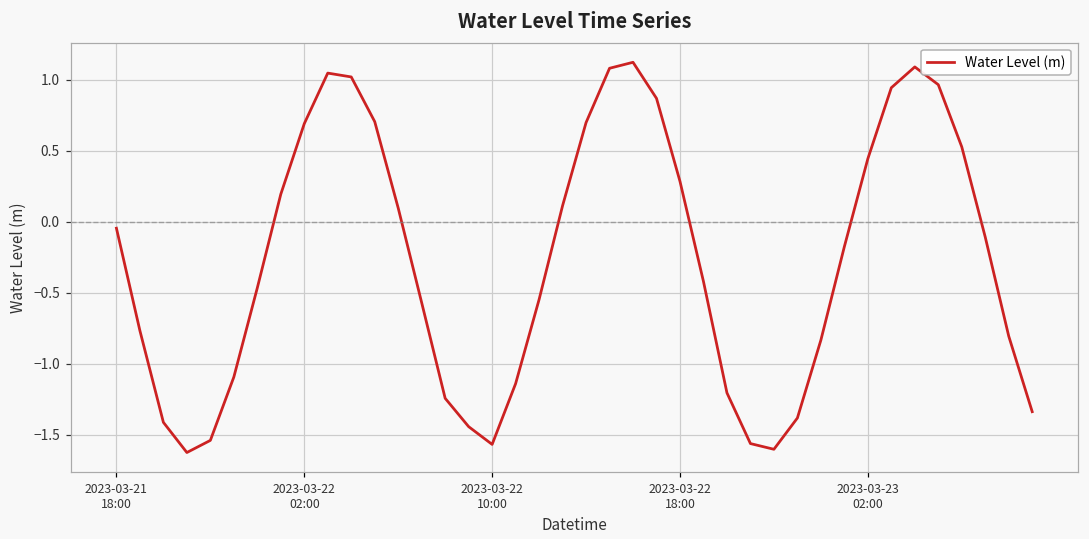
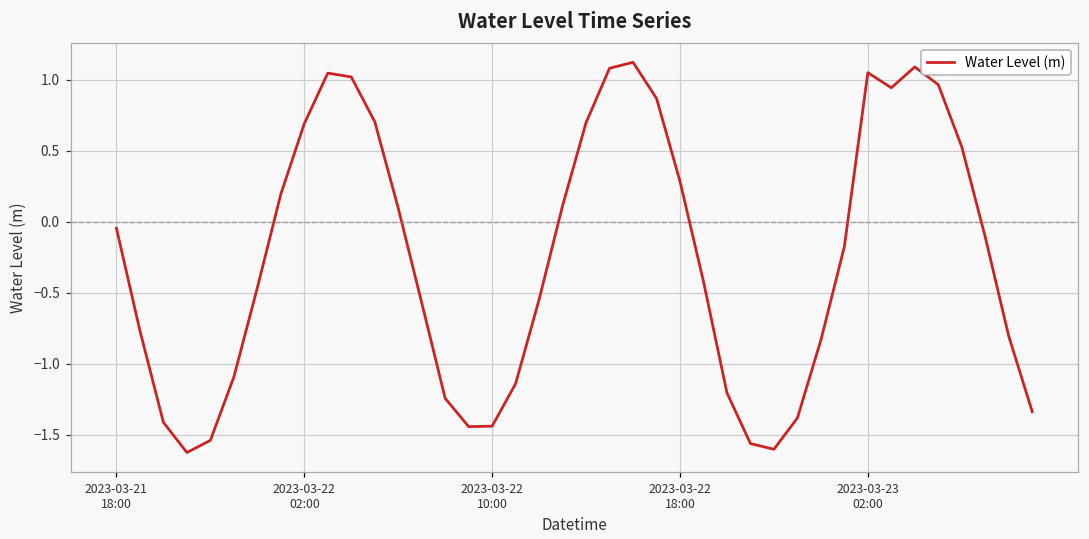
2023-03-22 10:00: -1.57 -> -1.44
2023-03-23 02:00: 0.44 -> 1.05
